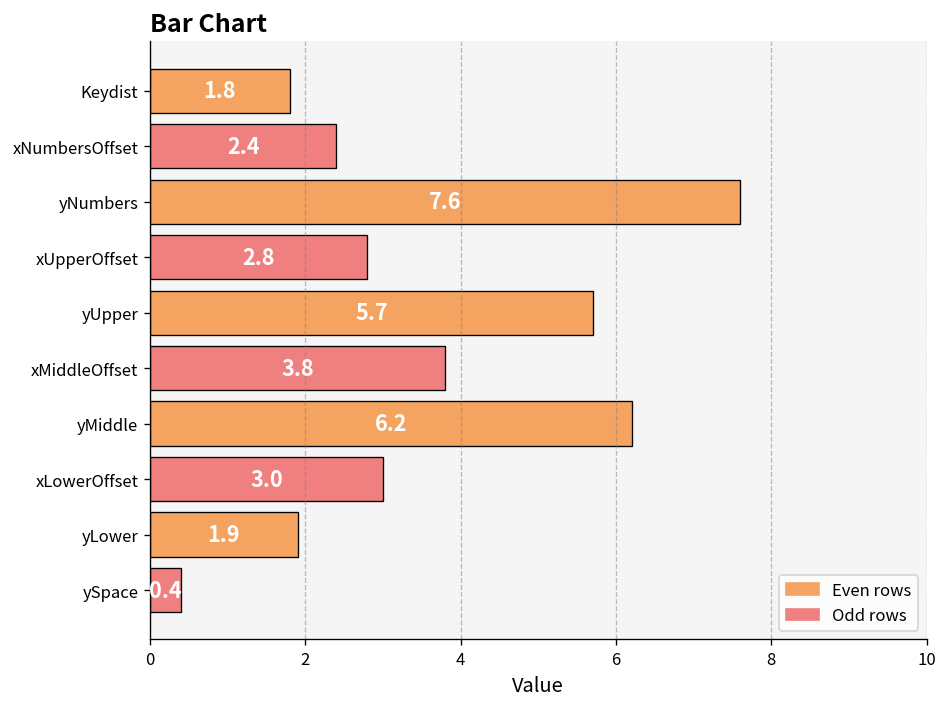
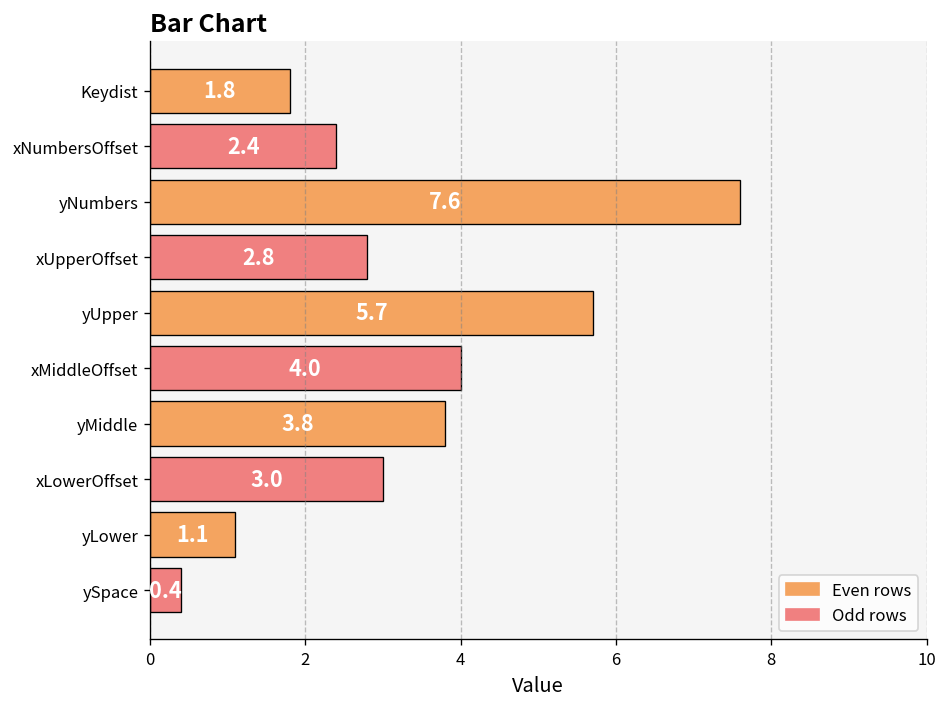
xMiddleOffset: 3.8 -> 4.0
yMiddle: 6.2 -> 3.8
yLower: 1.9 -> 1.1
